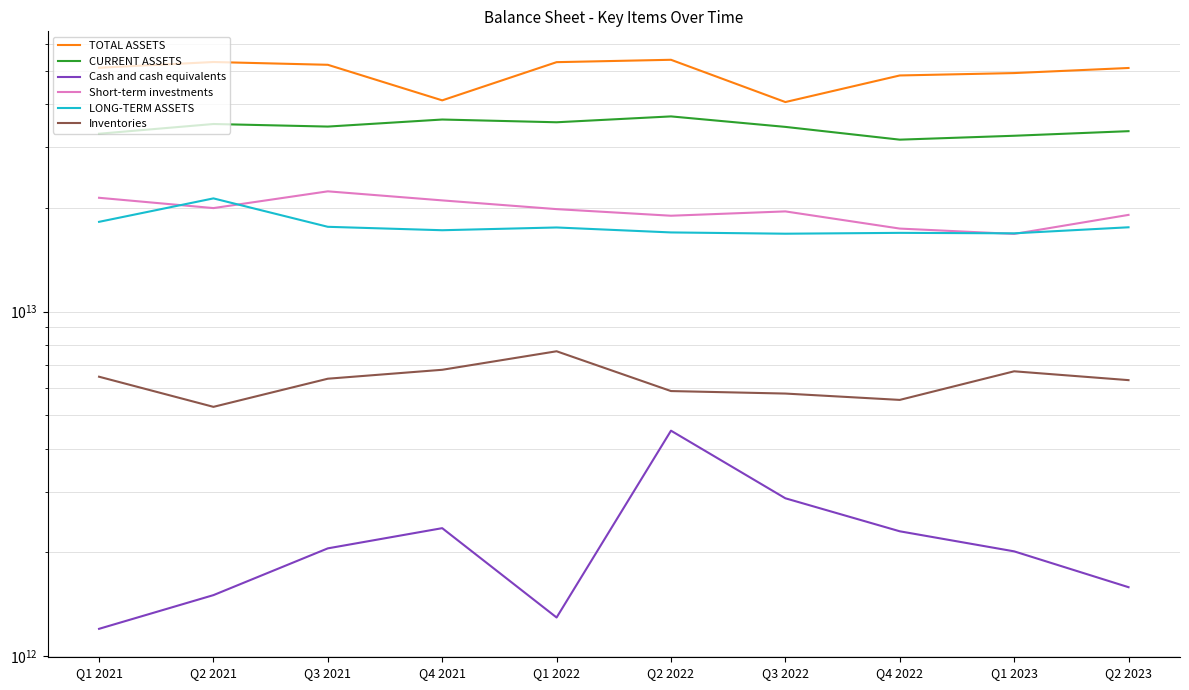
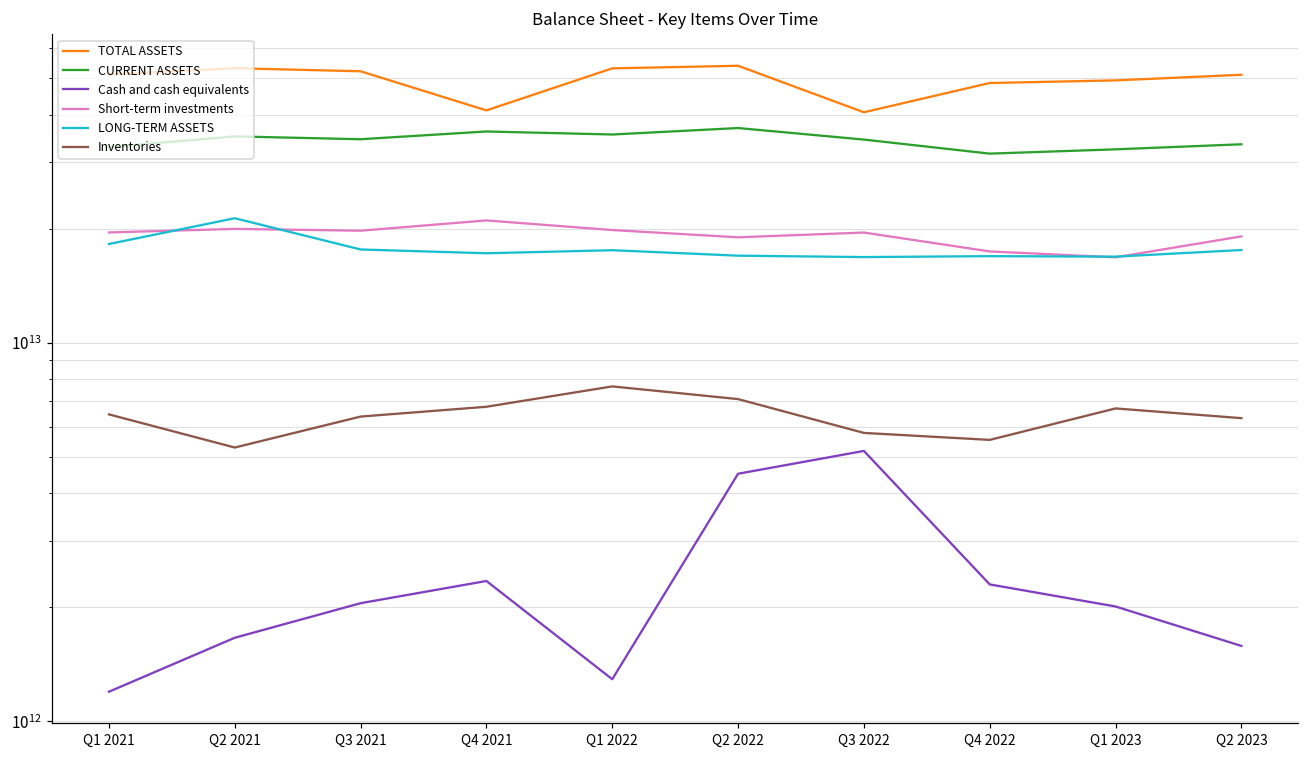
Short-term investments, Q1 2021: 21000000000000 -> 20000000000000
Cash and cash equivalents, Q2 2021: 1500000000000 -> 1700000000000
Short-term investments, Q3 2021: 22000000000000 -> 20000000000000
Inventories, Q2 2022: 5900000000000 -> 7100000000000
Cash and cash equivalents, Q3 2022: 2900000000000 -> 5200000000000
